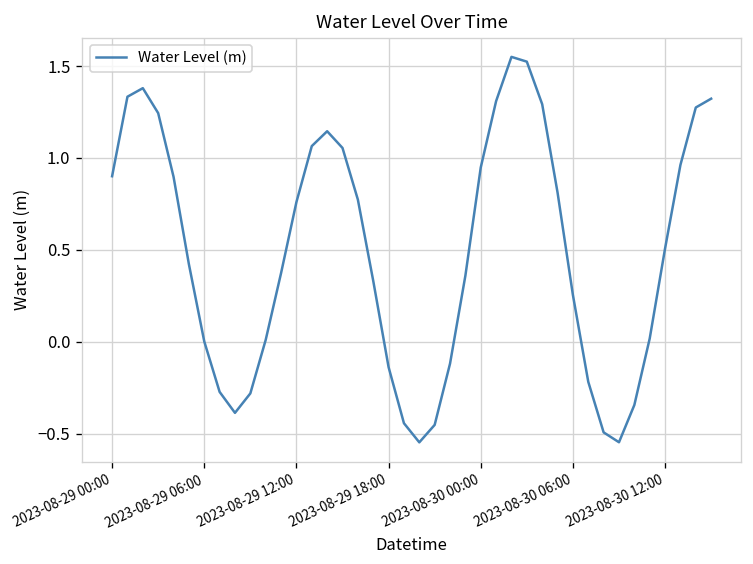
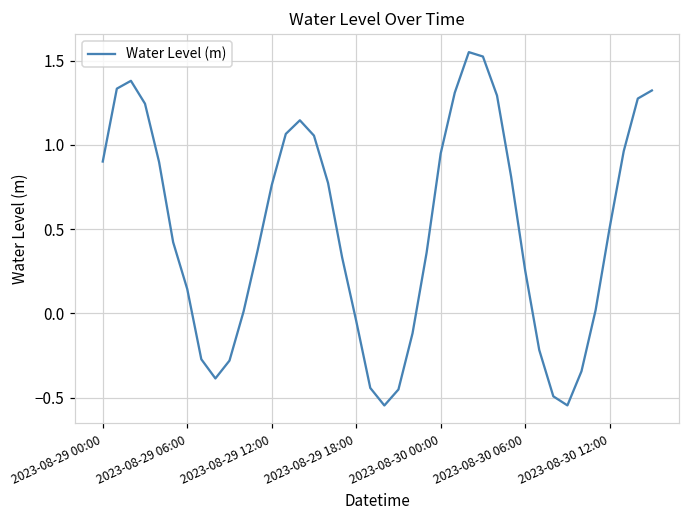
2023-08-29 06:00: 0.00 -> 0.14
2023-08-29 18:00: -0.14 -> -0.04
